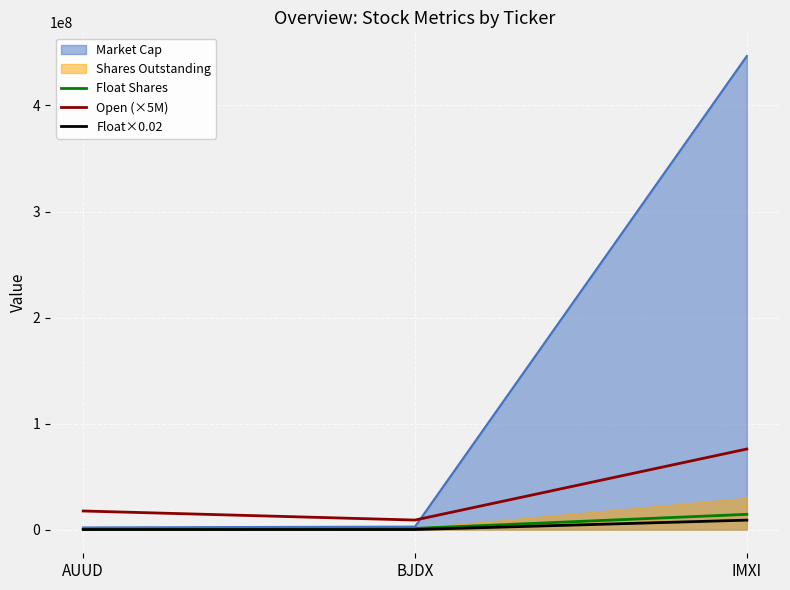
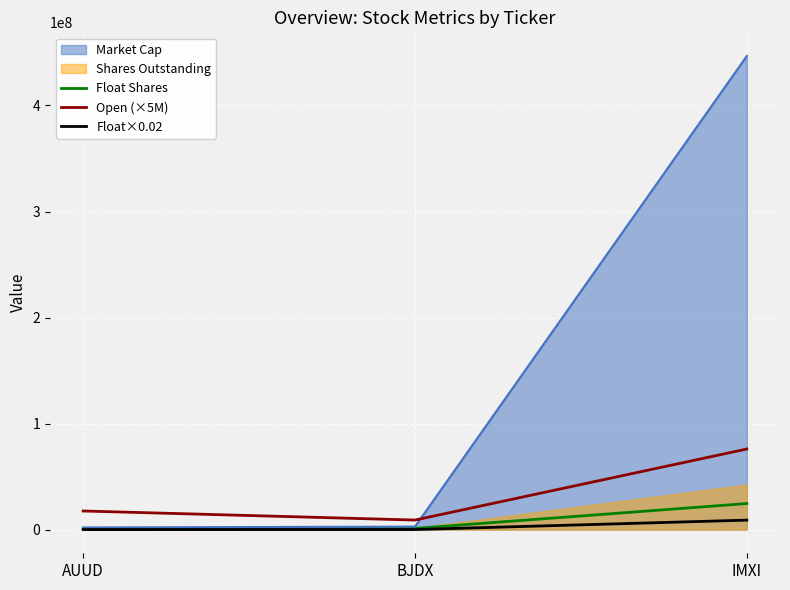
Float Shares, IMXI: 14000000 -> 25000000
Shares Outstanding, IMXI: 30000000 -> 42000000
